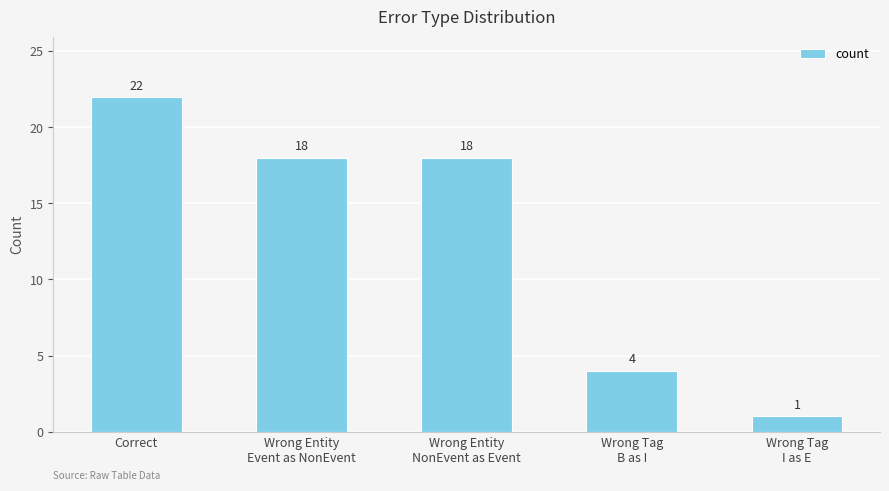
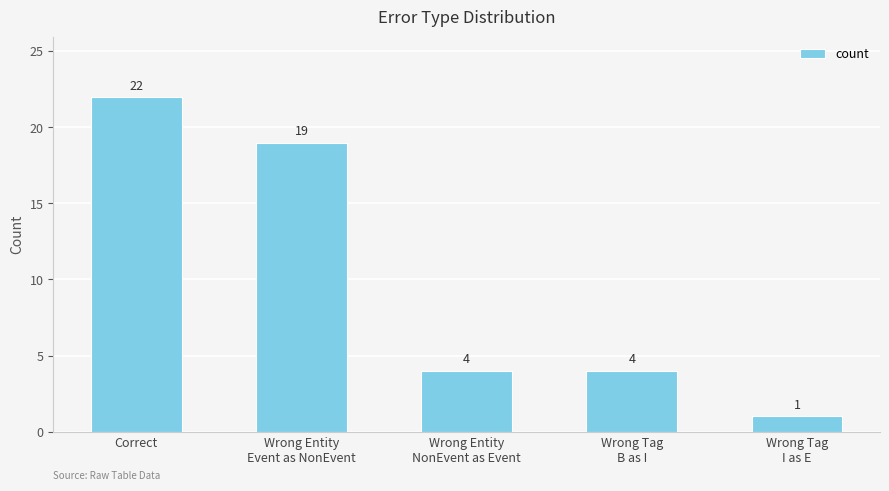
Wrong Entity Event as NonEvent: 18 -> 19
Wrong Entity NonEvent as Event: 18 -> 4
